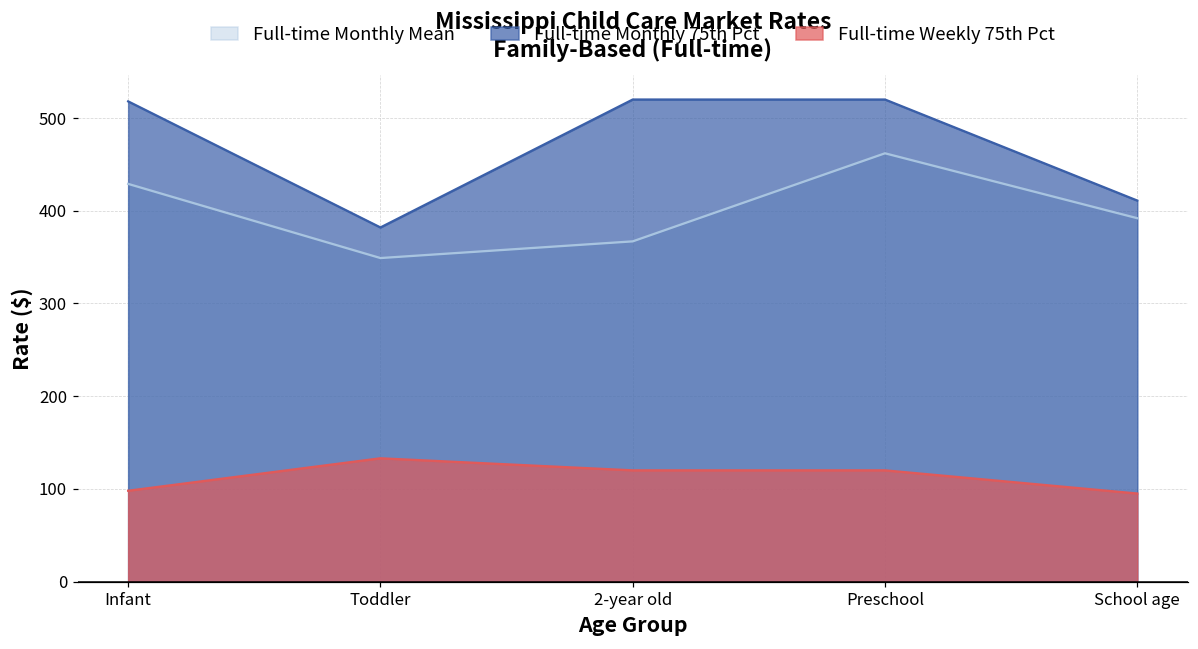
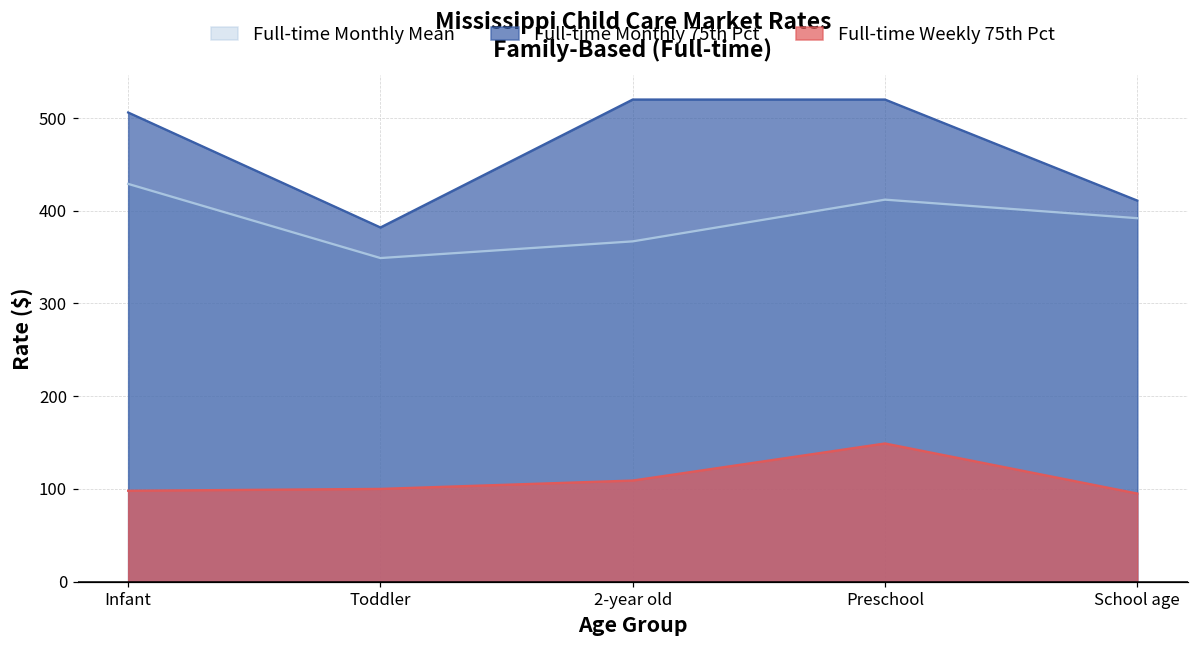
Full-time Monthly 75th Pct, Infant: 520 -> 510
Full-time Weekly 75th Pct, Toddler: 130 -> 100
Full-time Weekly 75th Pct, 2-year old: 120 -> 110
Full-time Monthly Mean, Preschool: 460 -> 410
Full-time Weekly 75th Pct, Preschool: 120 -> 150
